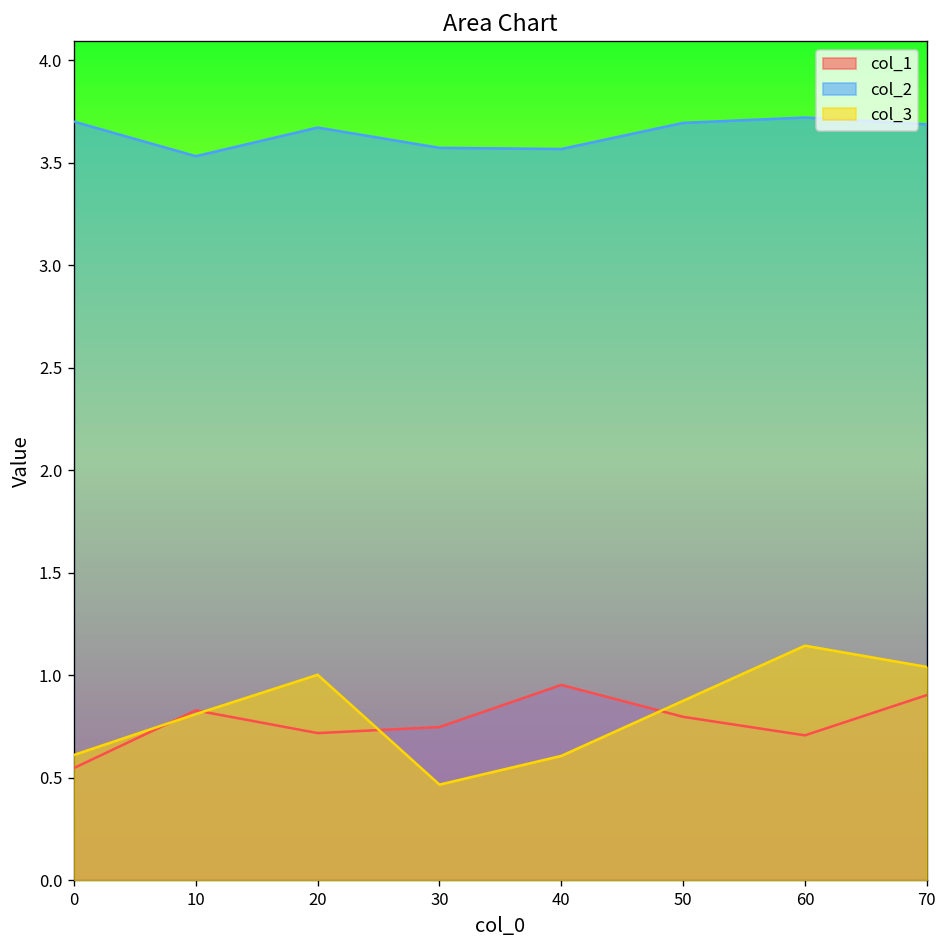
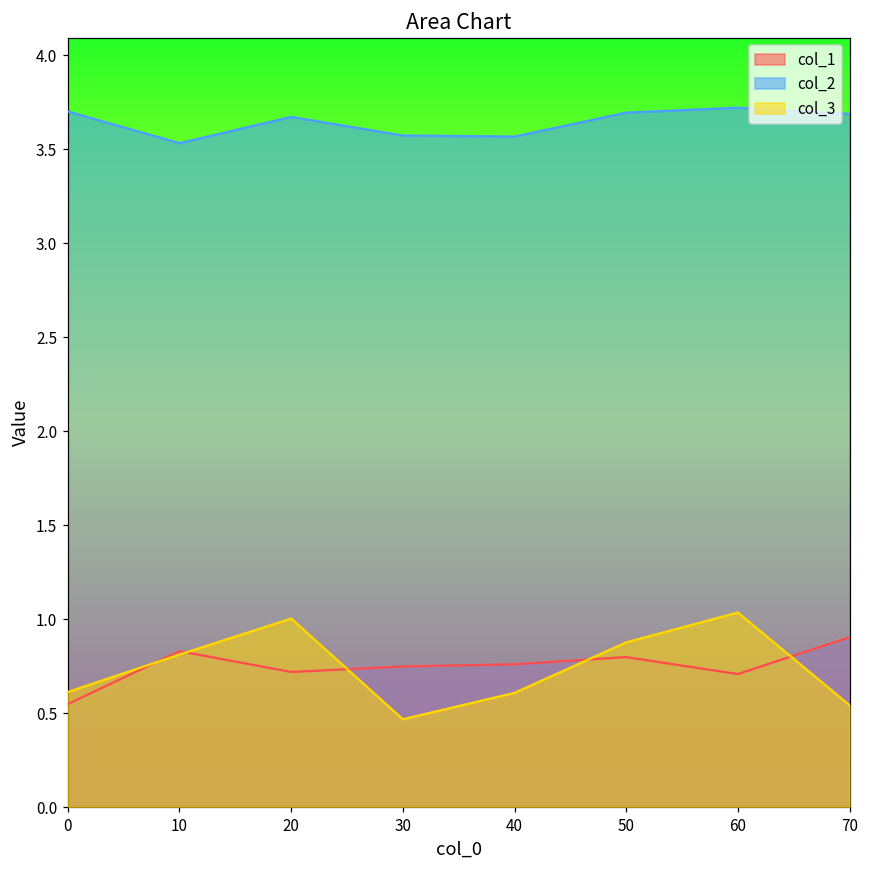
col_1, 40: 0.95 -> 0.76
col_3, 60: 1.14 -> 1.03
col_3, 70: 1.04 -> 0.54
